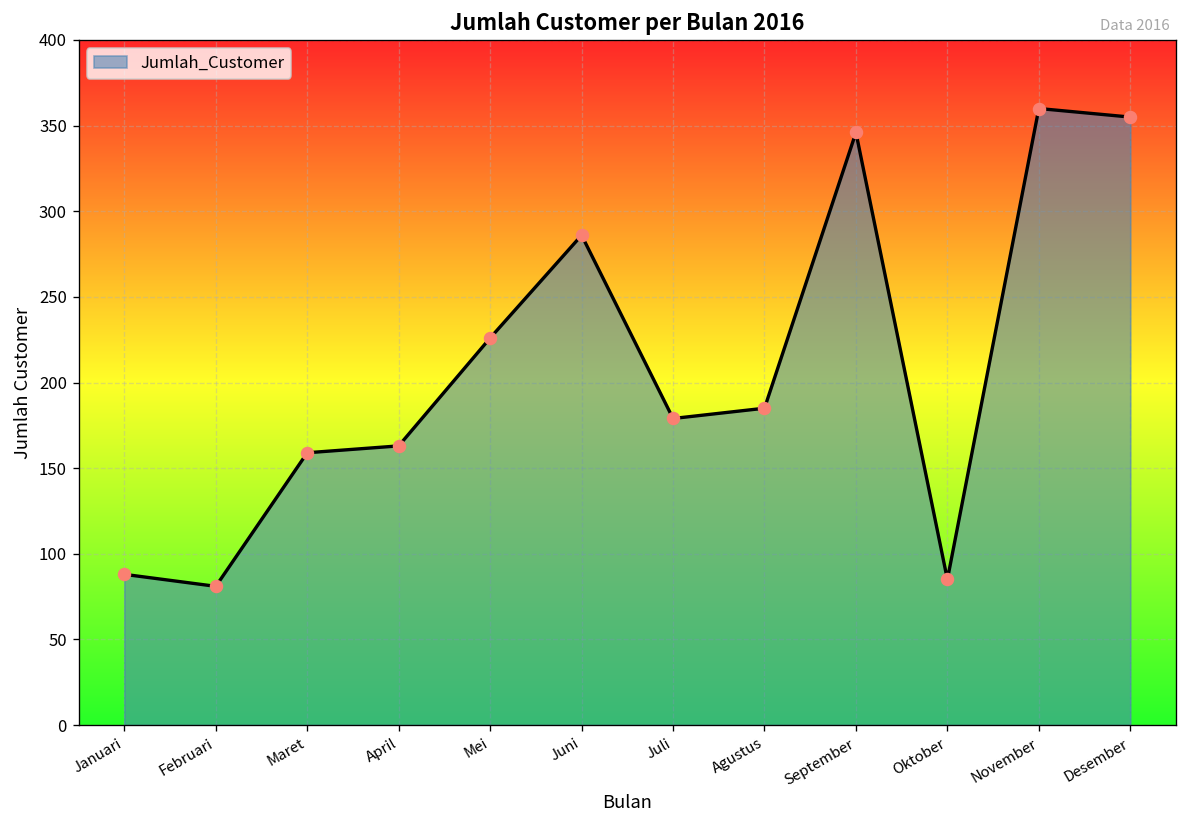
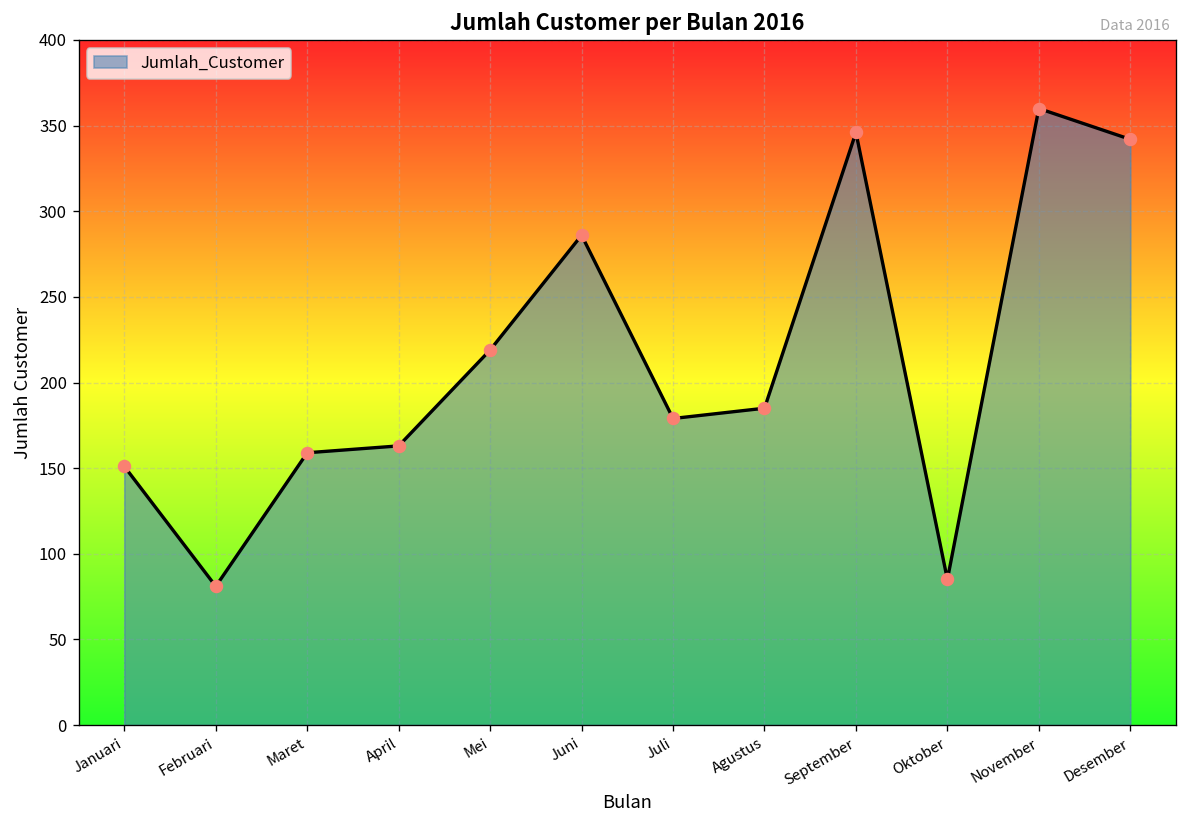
Januari: 88 -> 151
Mei: 226 -> 219
Desember: 355 -> 342
